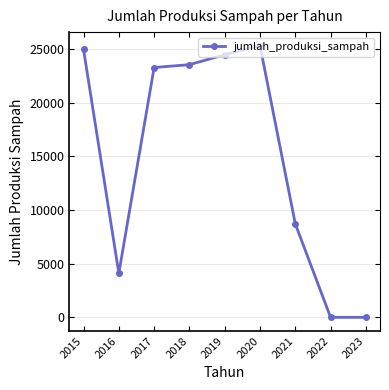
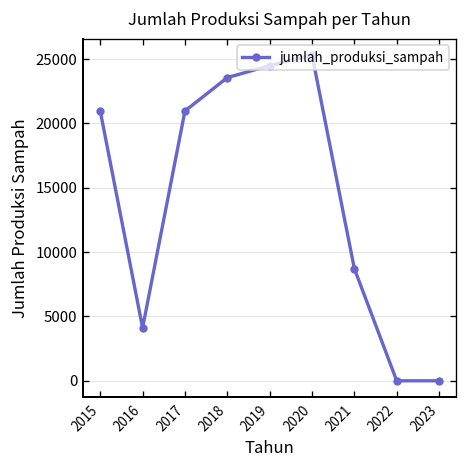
2015: 25000 -> 21000
2017: 23300 -> 21000
